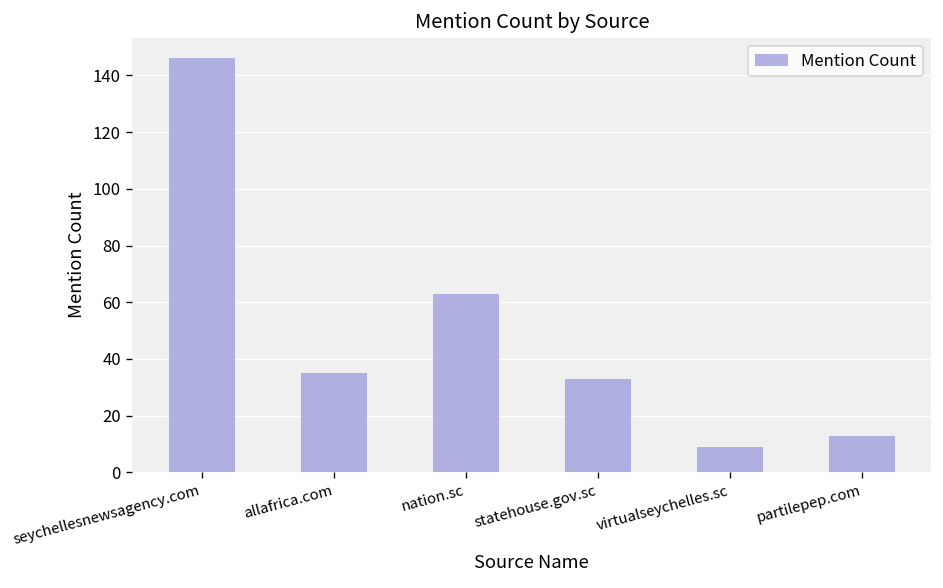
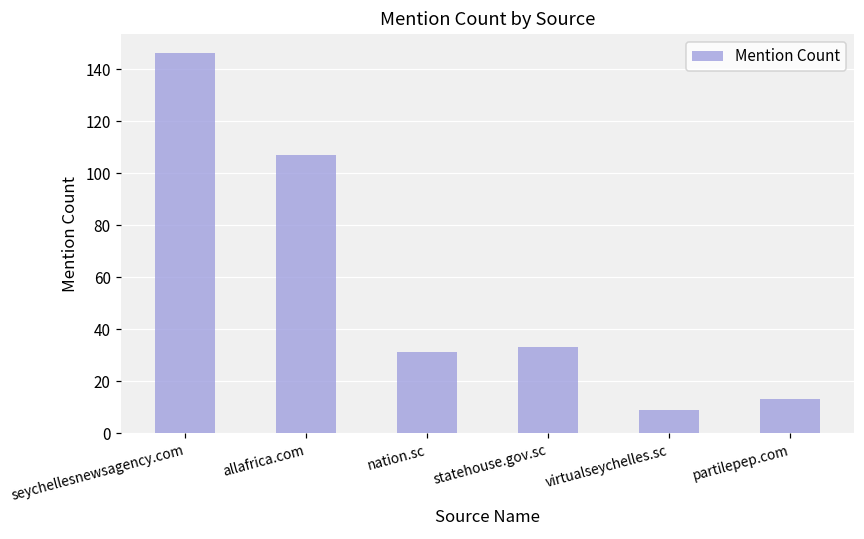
allafrica.com: 35 -> 107
nation.sc: 63 -> 31
